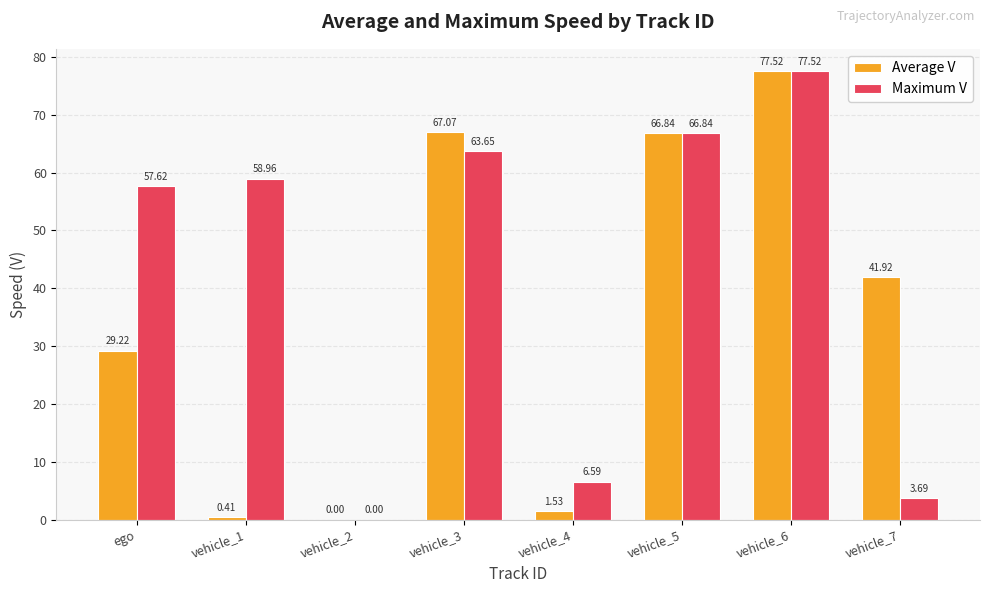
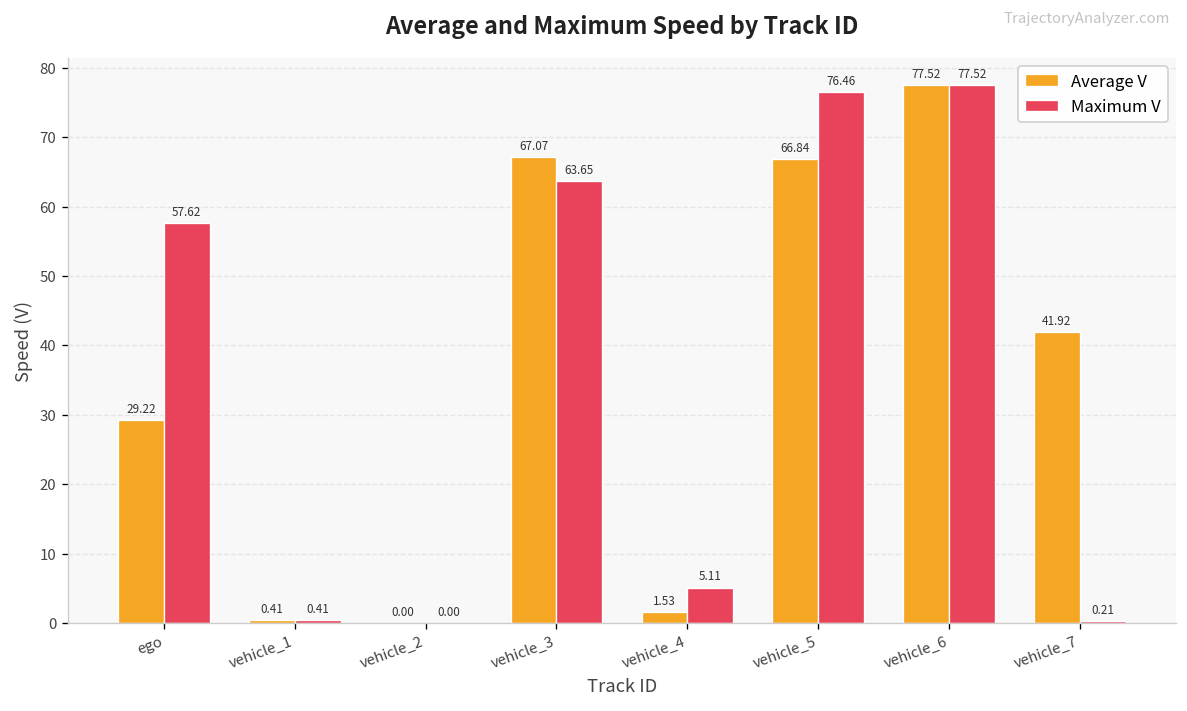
Maximum V, vehicle_1: 58.96 -> 0.41
Maximum V, vehicle_4: 6.59 -> 5.11
Maximum V, vehicle_5: 66.84 -> 76.46
Maximum V, vehicle_7: 3.69 -> 0.21
